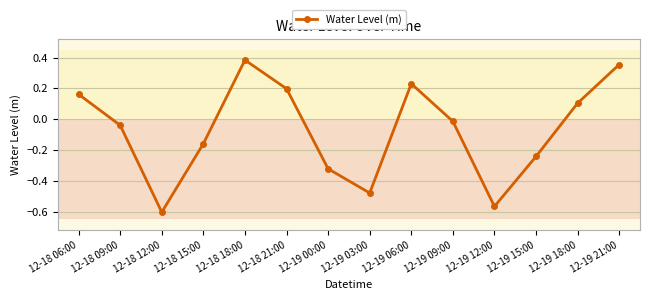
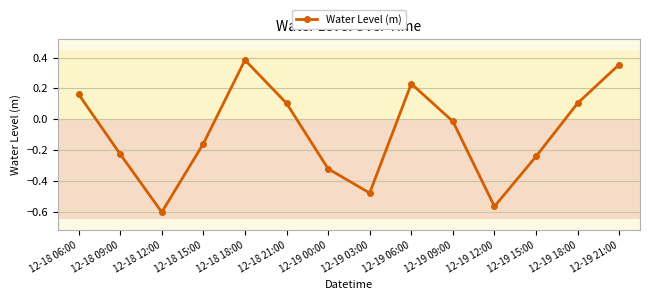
12-18 09:00: -0.04 -> -0.23
12-18 21:00: 0.20 -> 0.10
